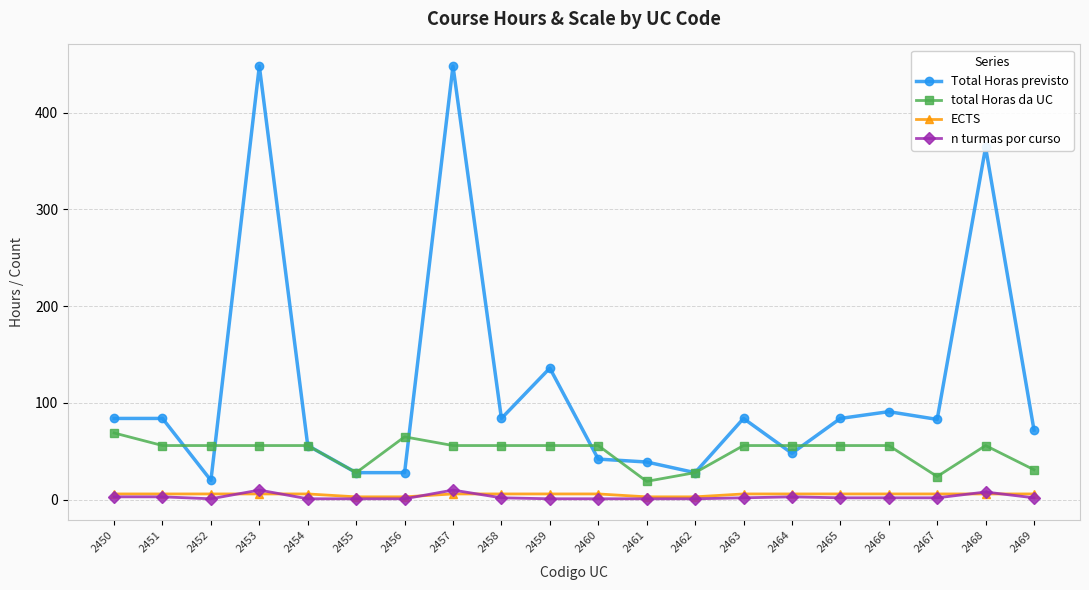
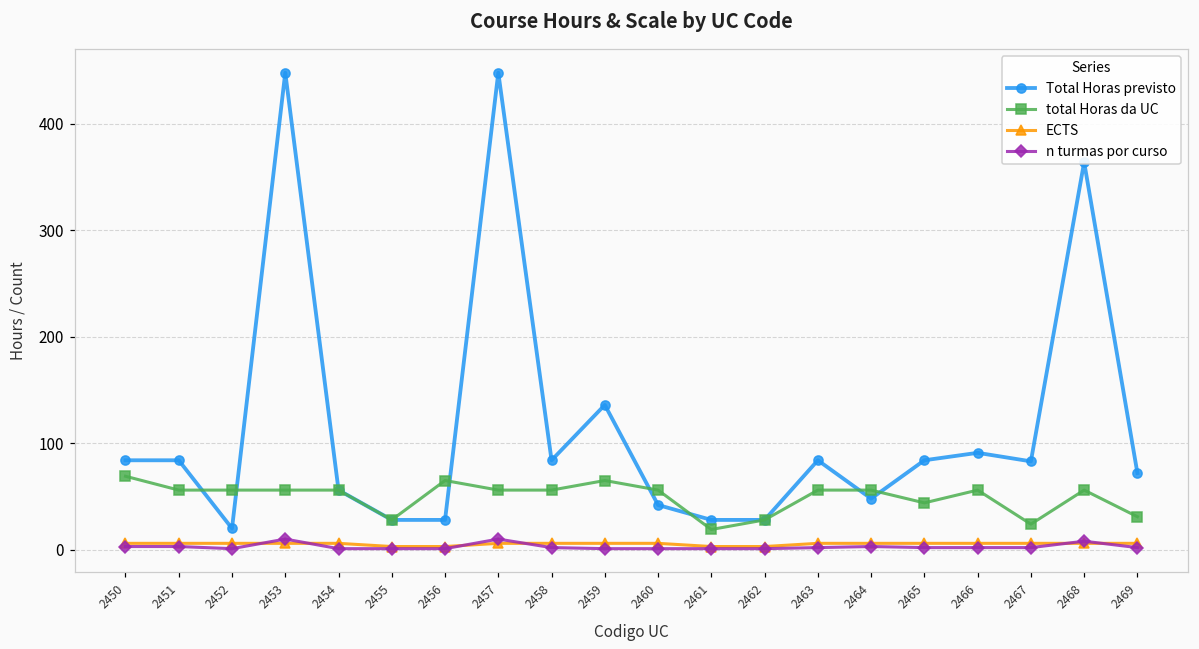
total Horas da UC, 2459: 60 -> 70
Total Horas previsto, 2461: 40 -> 30
total Horas da UC, 2465: 60 -> 40
